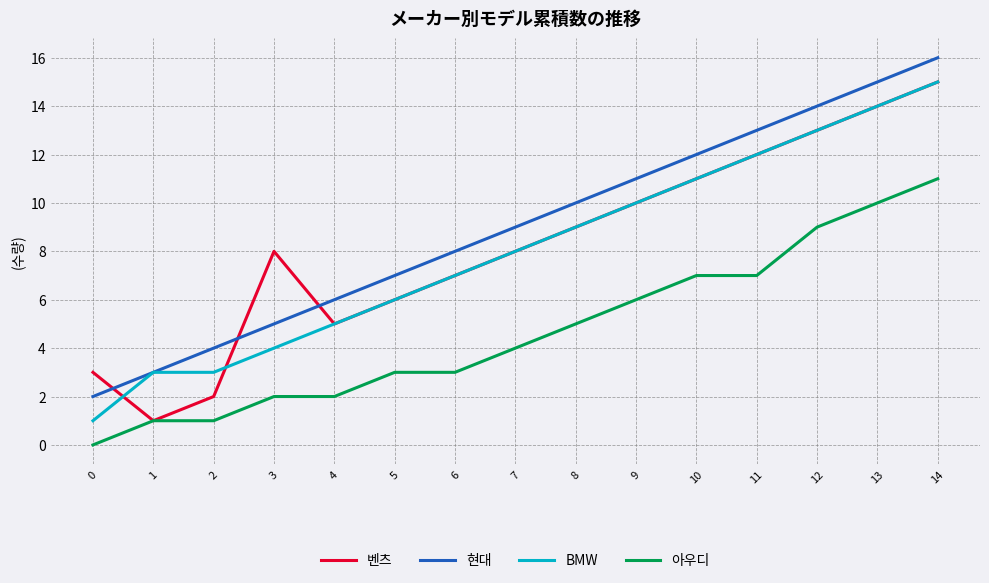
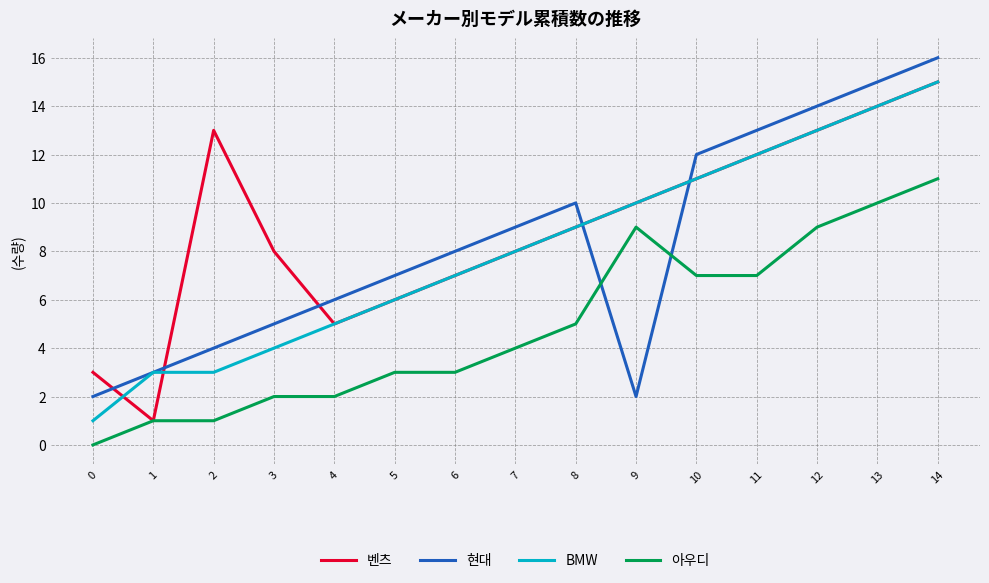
벤츠, 2: 2 -> 13
현대, 9: 11 -> 2
아우디, 9: 6 -> 9
